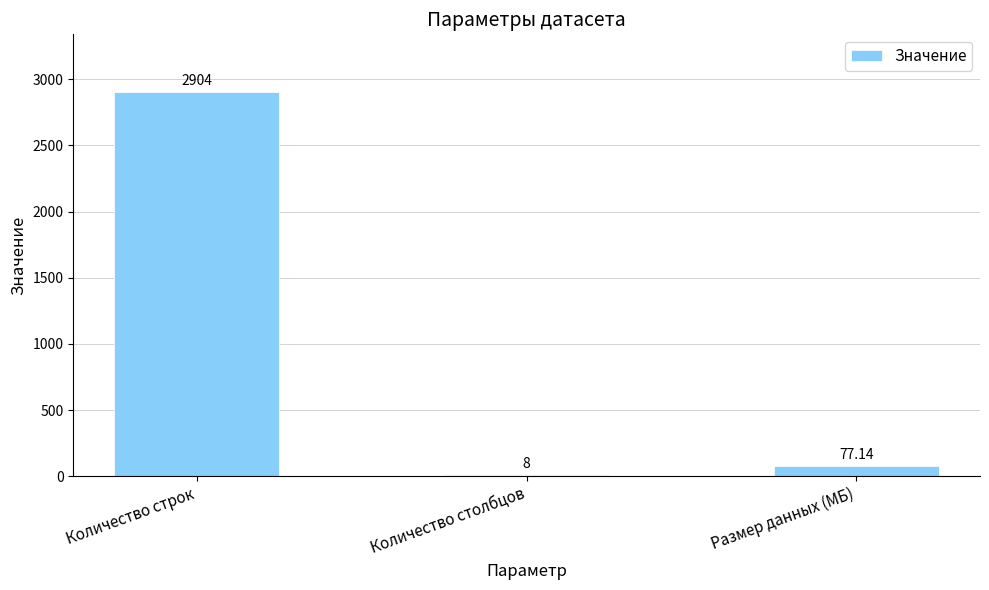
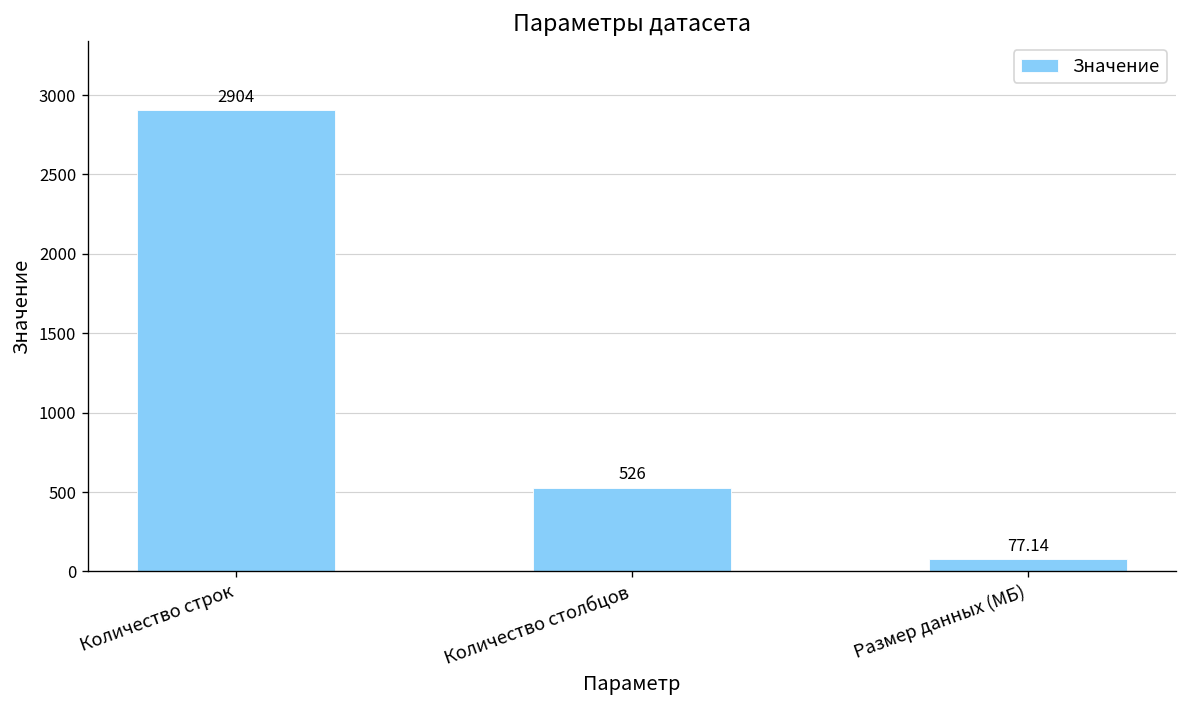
Количество столбцов: 8 -> 526
